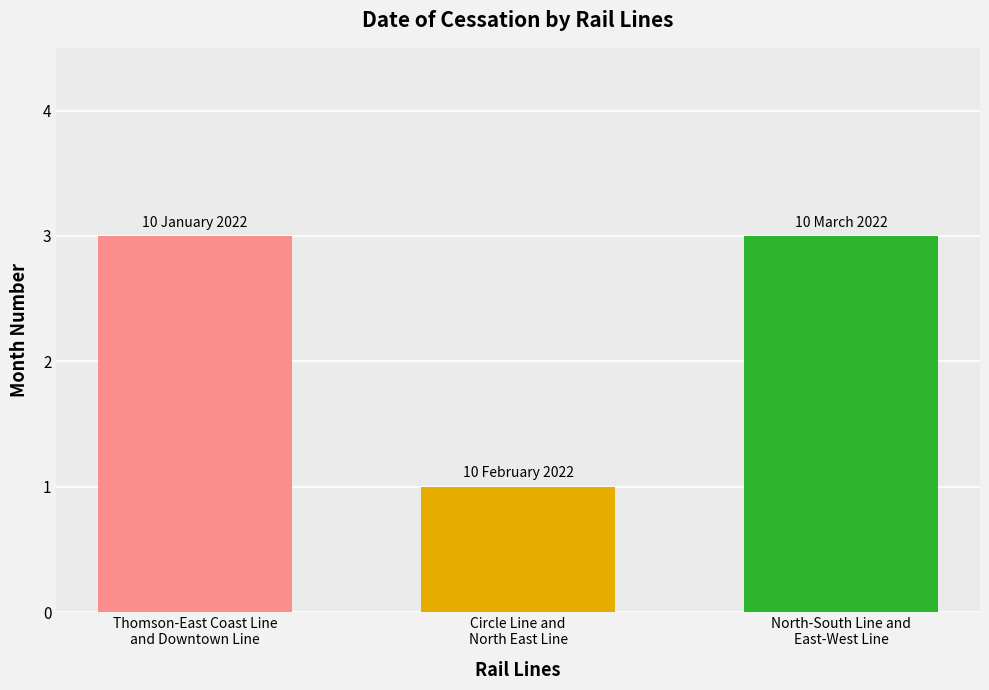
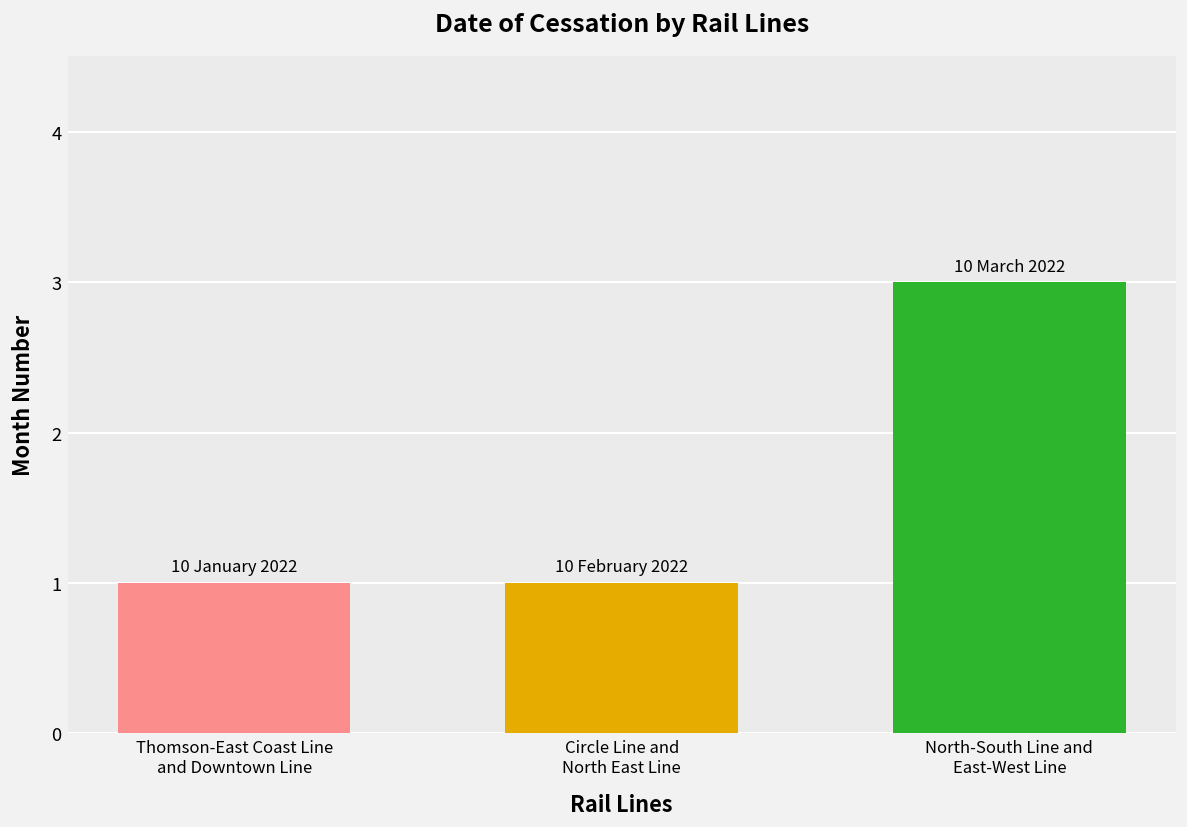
Thomson-East Coast Line and Downtown Line: 3 -> 1
